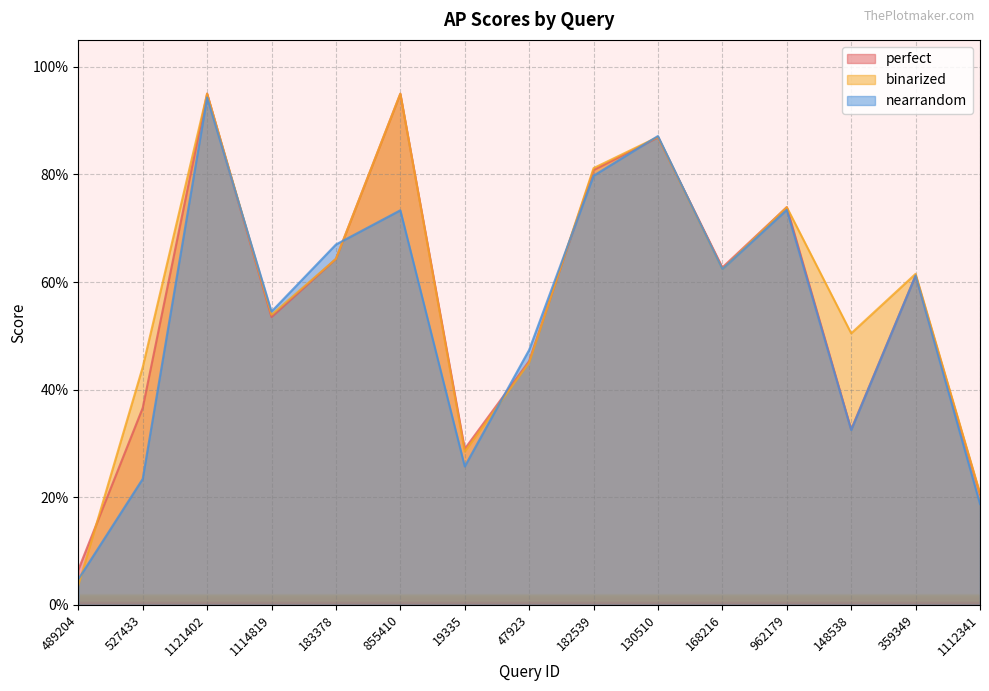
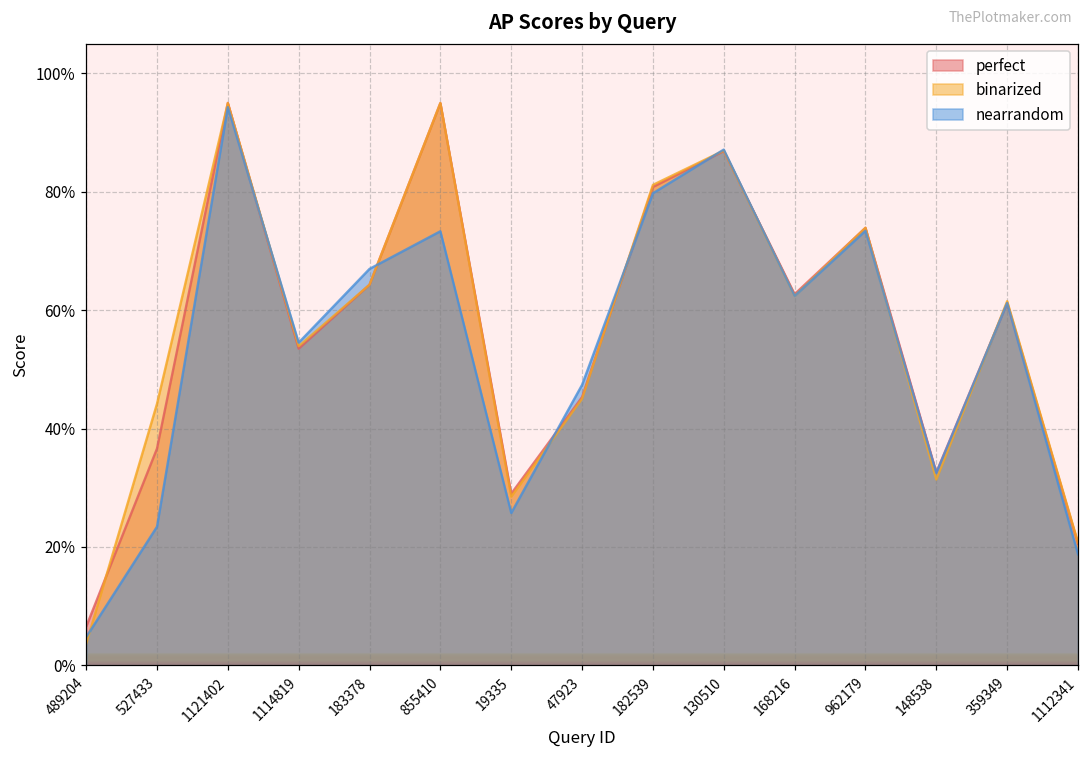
binarized, 148538: 50% -> 31%
